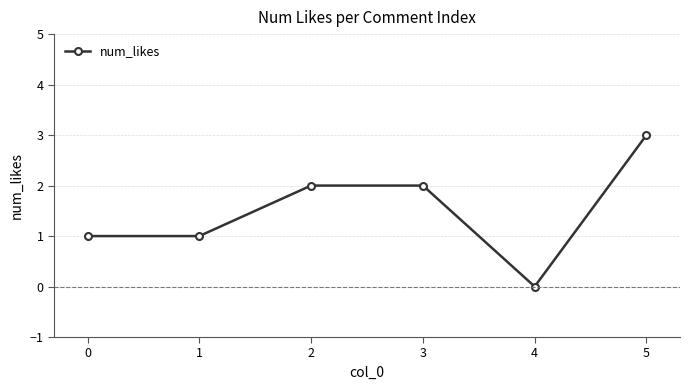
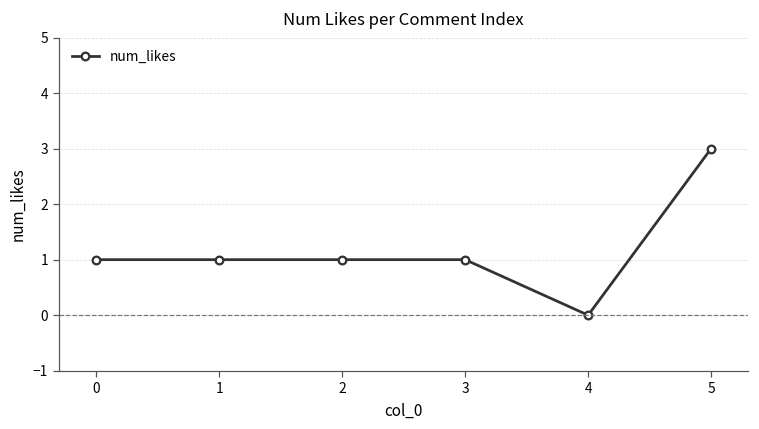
2: 2 -> 1
3: 2 -> 1
